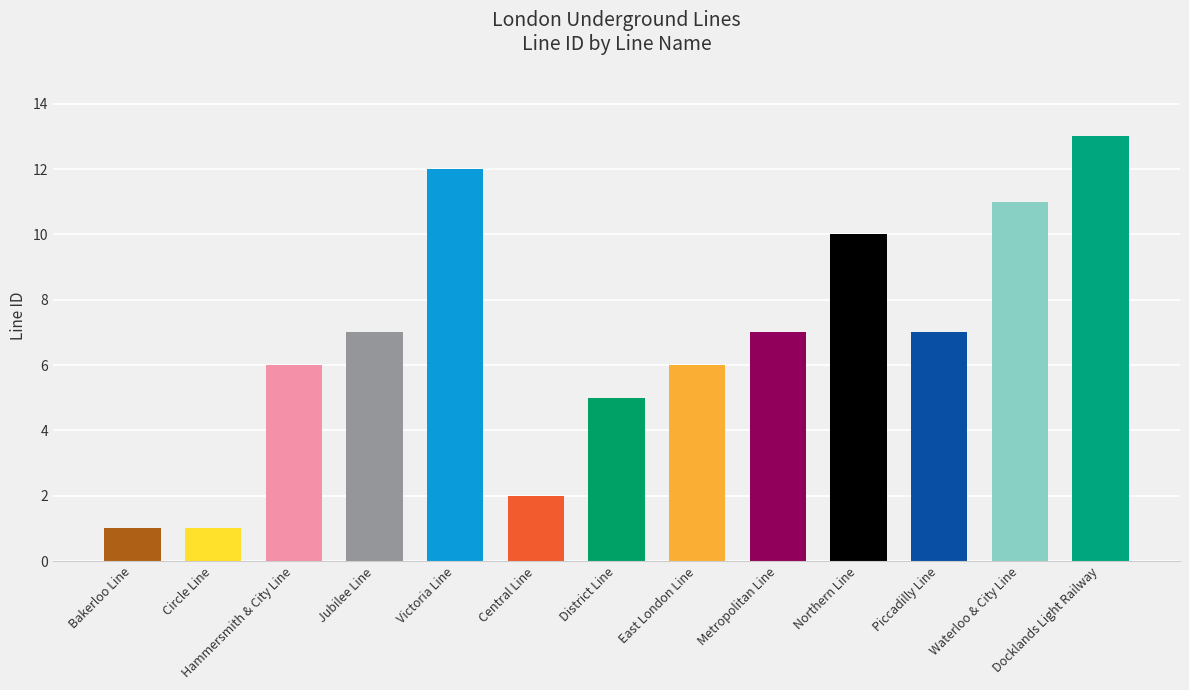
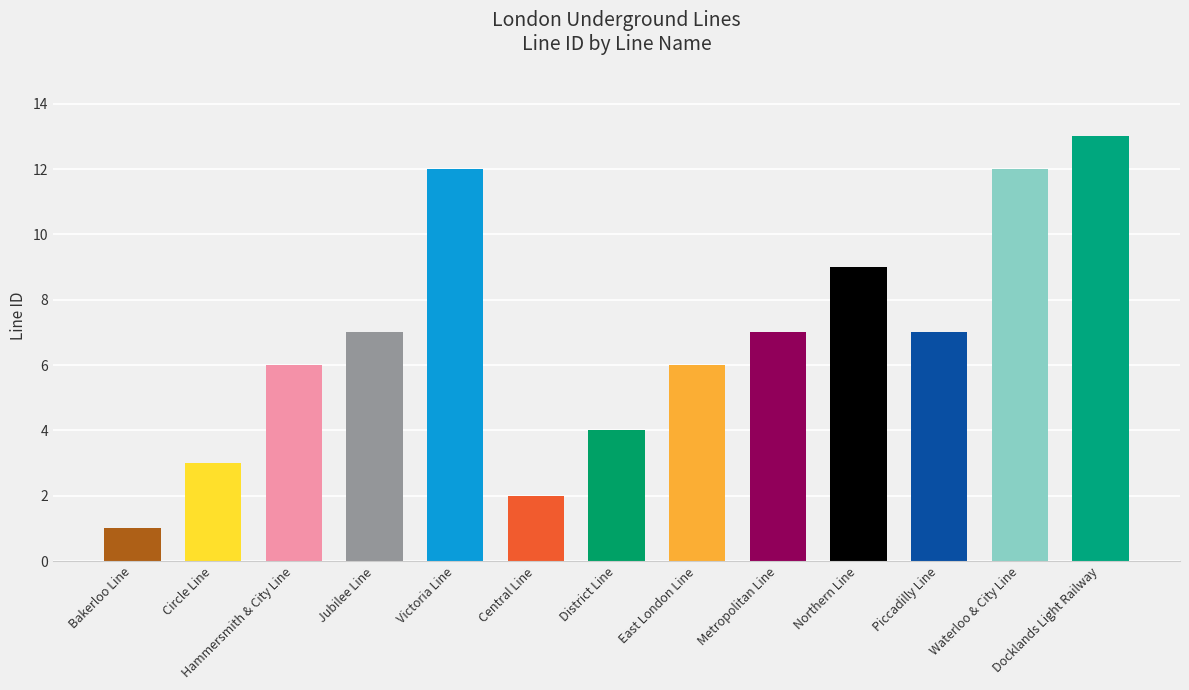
Circle Line: 1 -> 3
District Line: 5 -> 4
Northern Line: 10 -> 9
Waterloo & City Line: 11 -> 12
